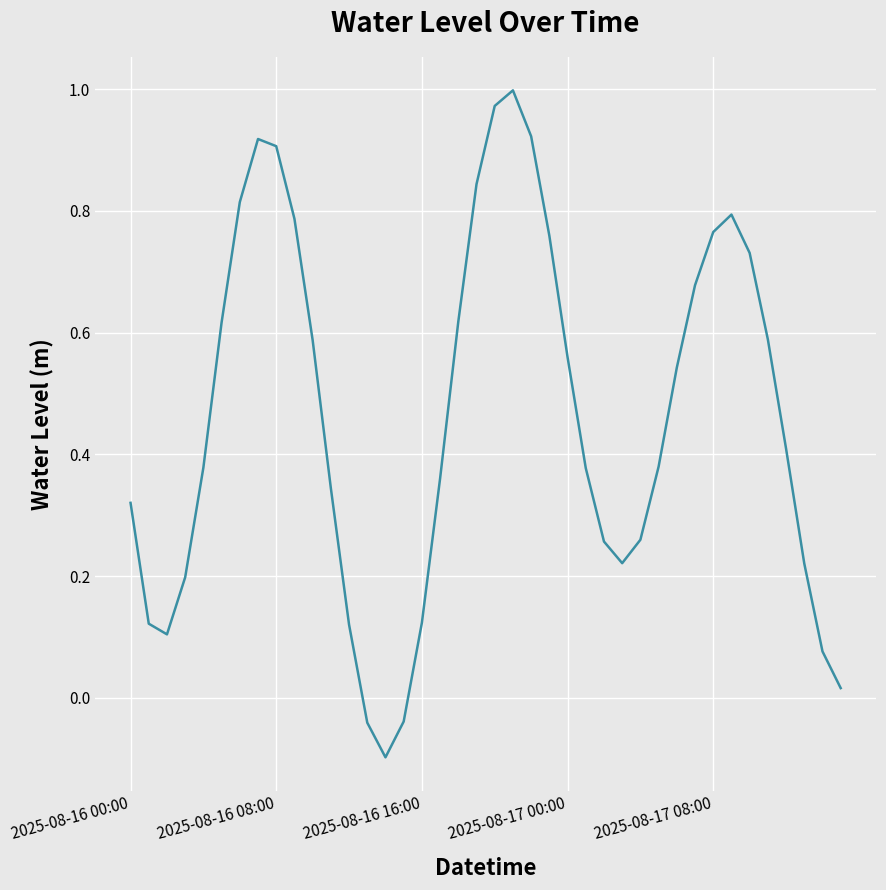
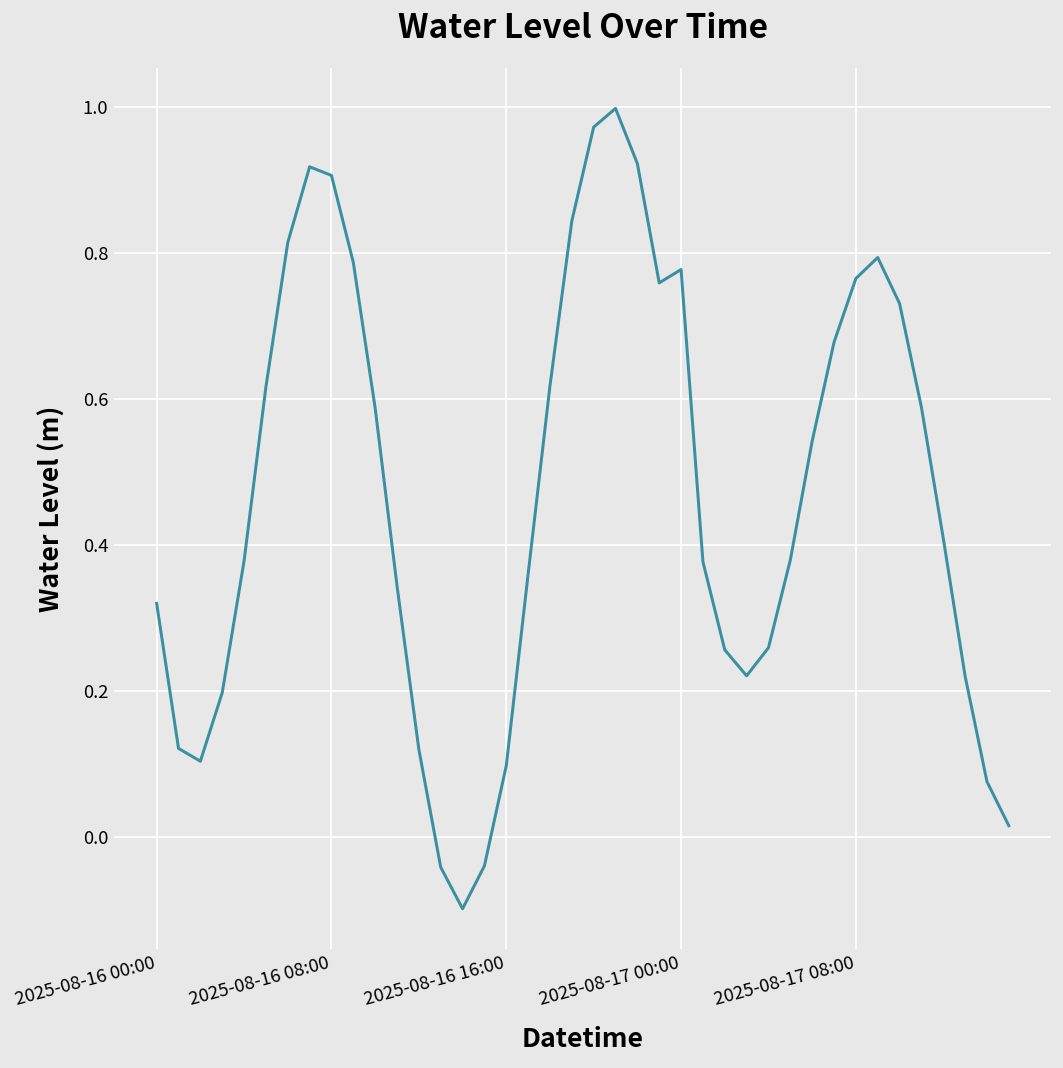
2025-08-16 16:00: 0.12 -> 0.10
2025-08-17 00:00: 0.56 -> 0.78
